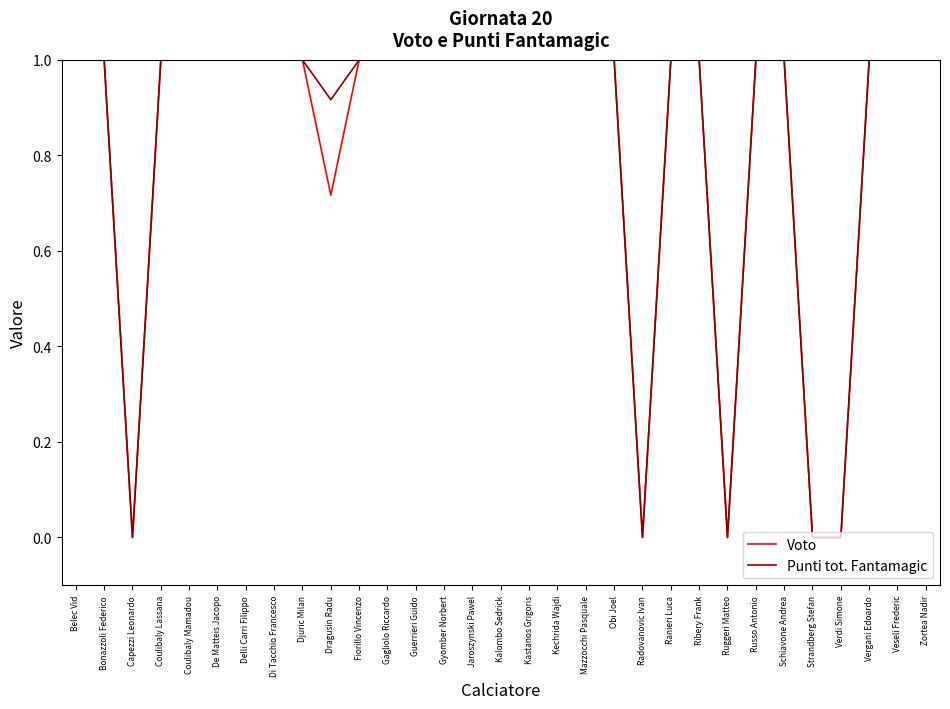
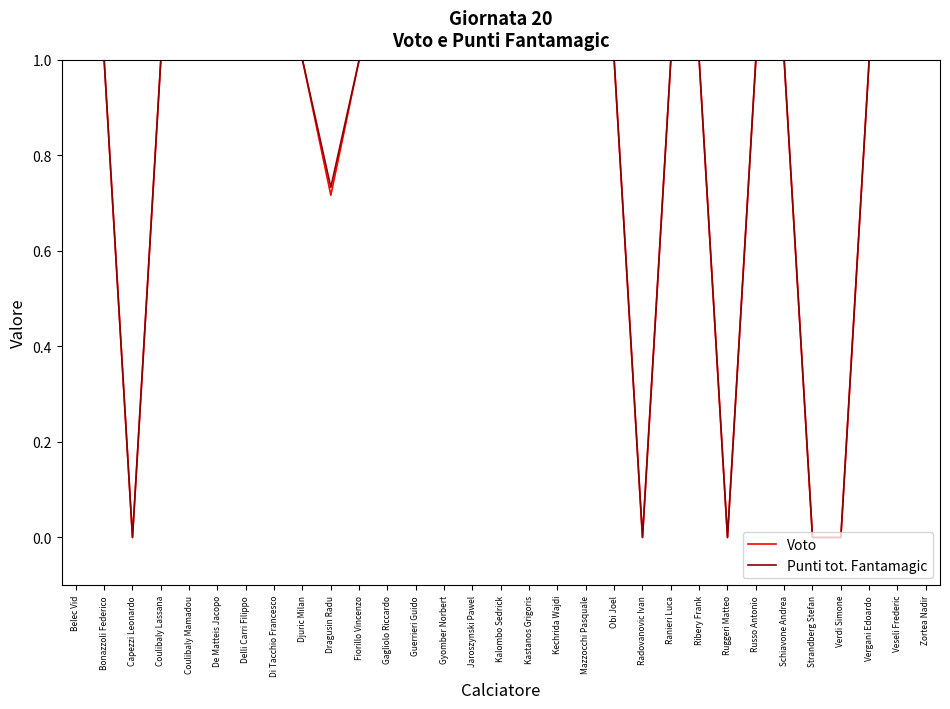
Punti tot. Fantamagic, Dragusin Radu: 0.92 -> 0.73
